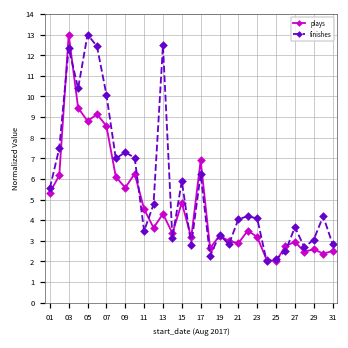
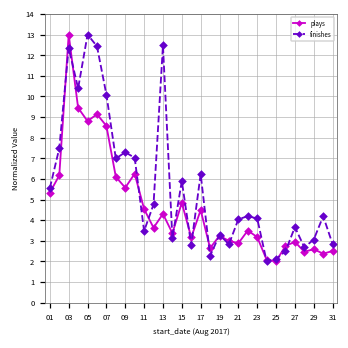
plays, 17: 6.9 -> 4.5
